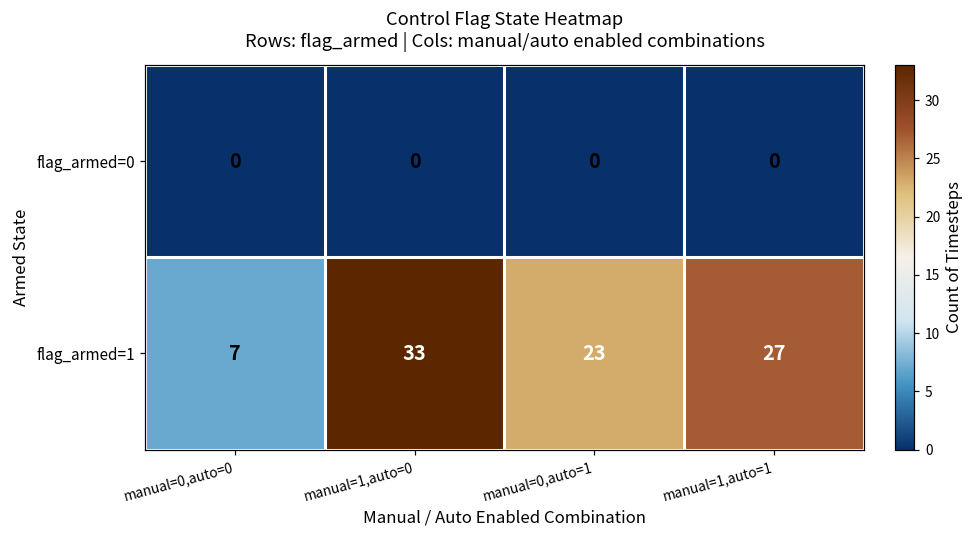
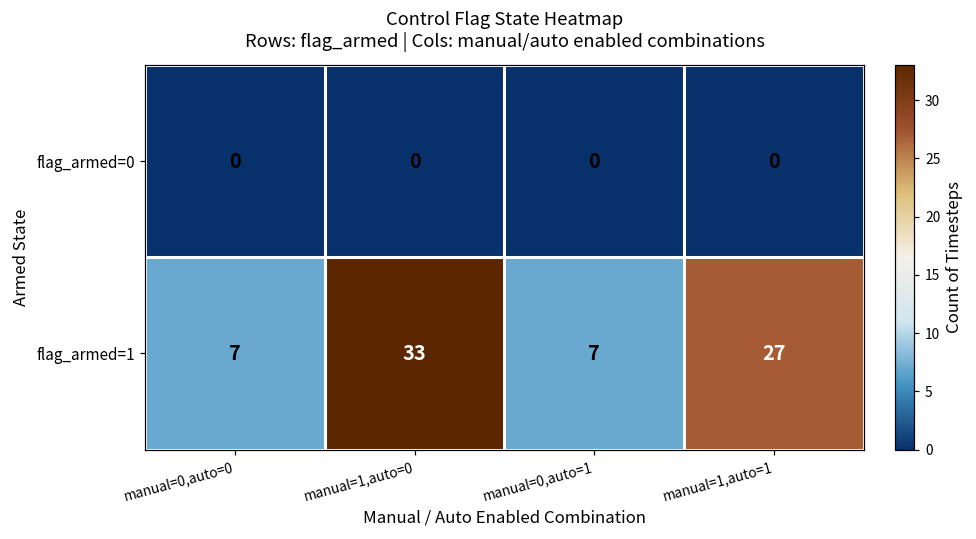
flag_armed=1, manual=0,auto=1: 23 -> 7
